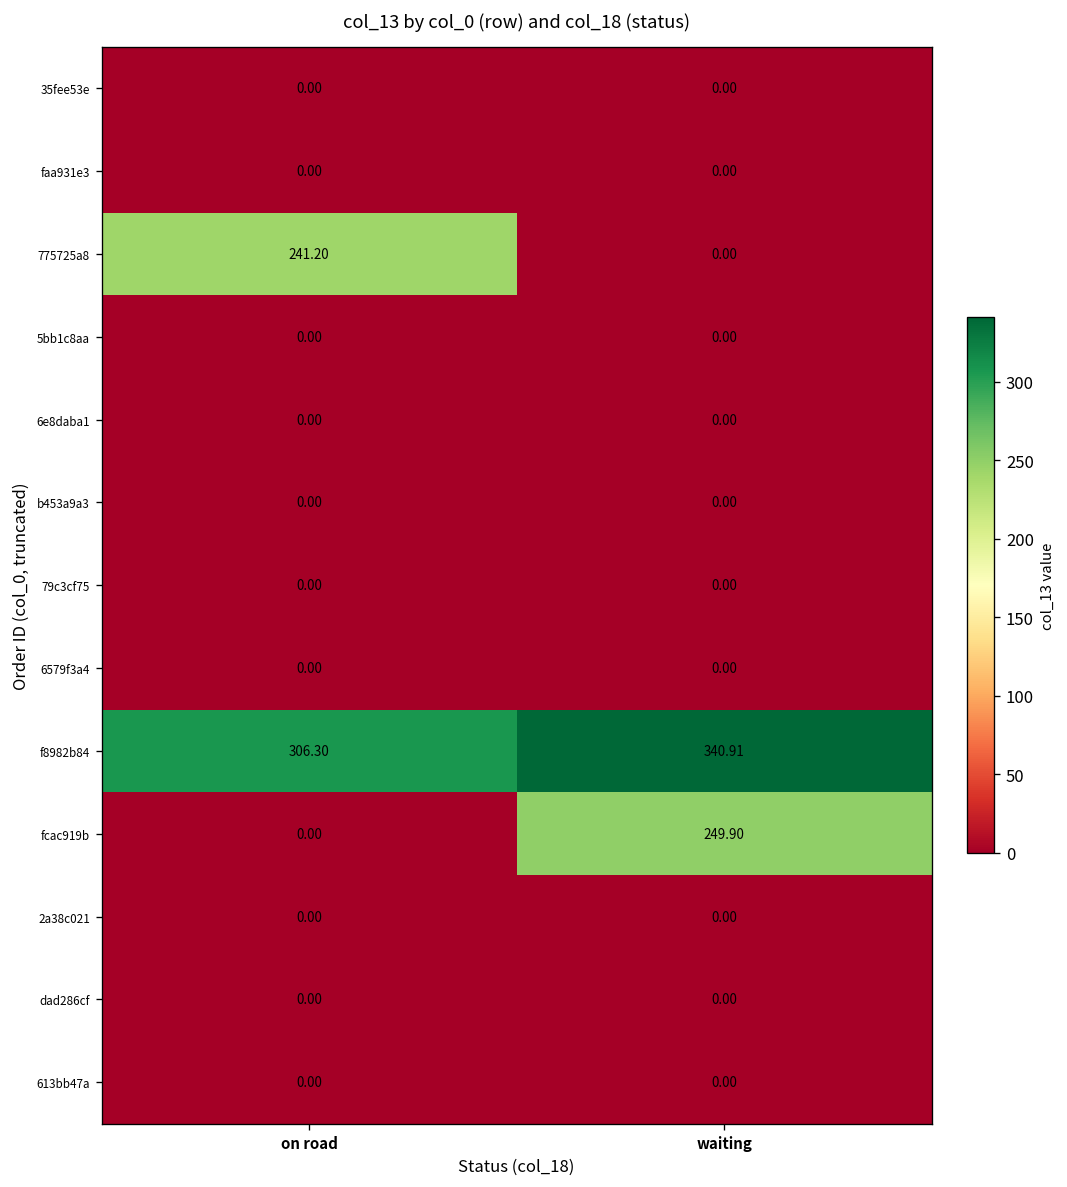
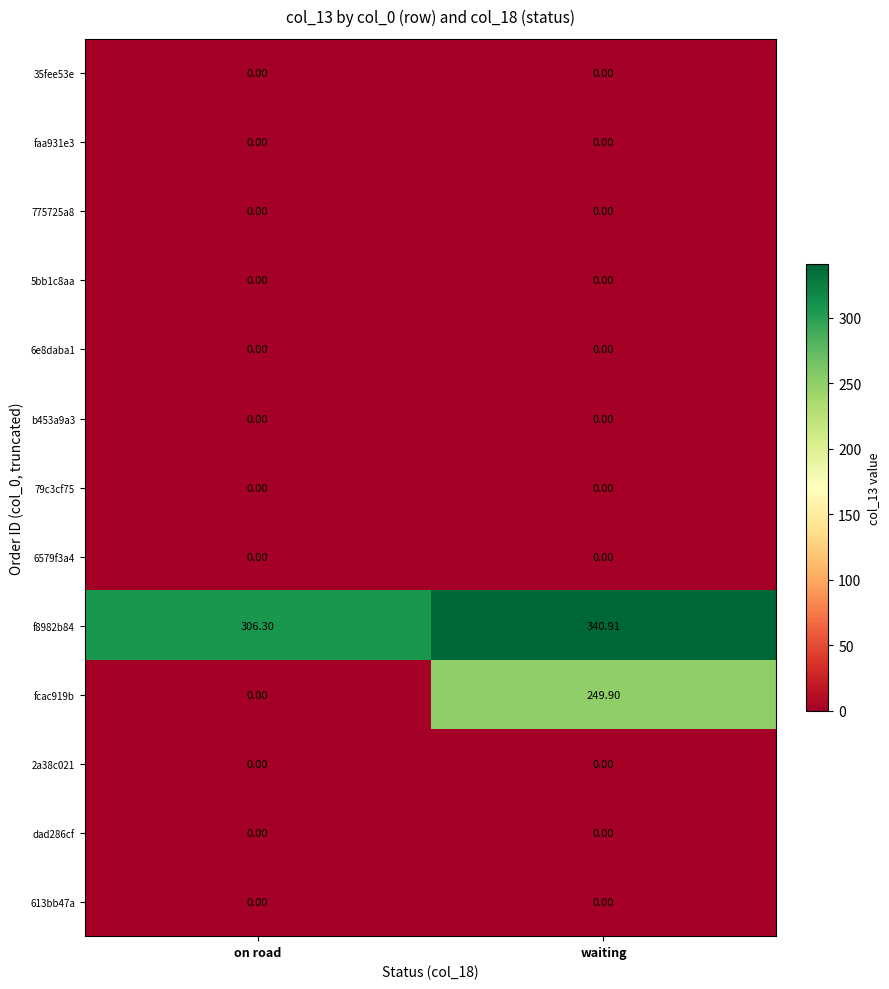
775725a8, on road: 241.20 -> 0.00
